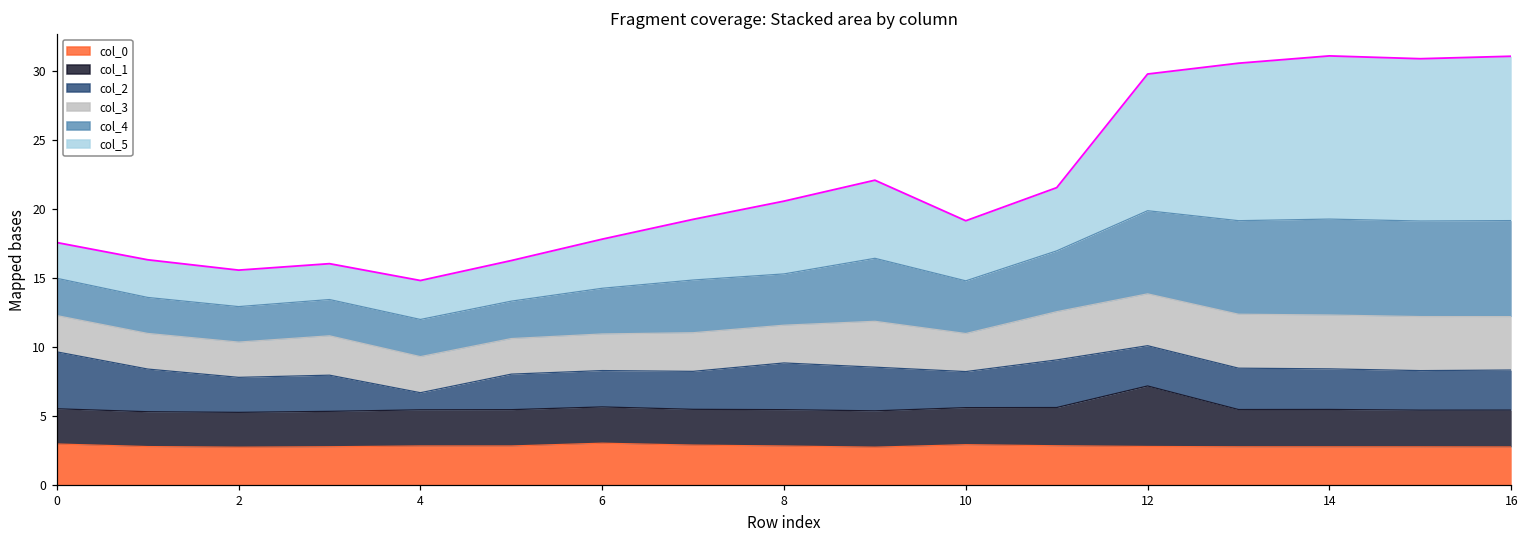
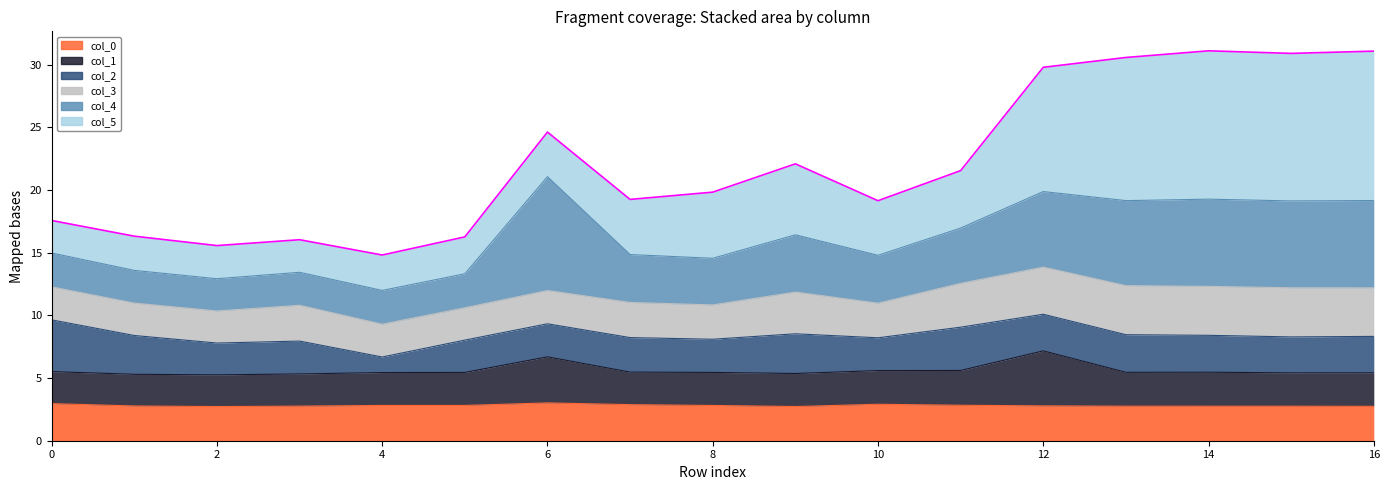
col_1, 6: 2.6 -> 3.7
col_4, 6: 3.3 -> 9.1
col_2, 8: 3.4 -> 2.6
